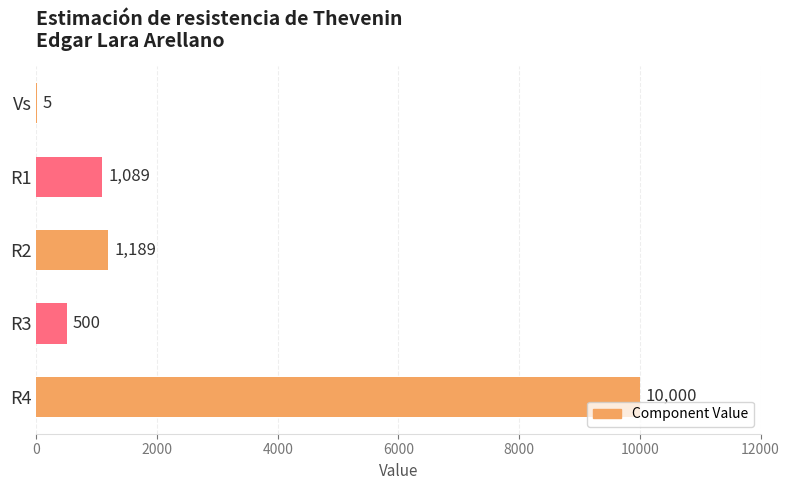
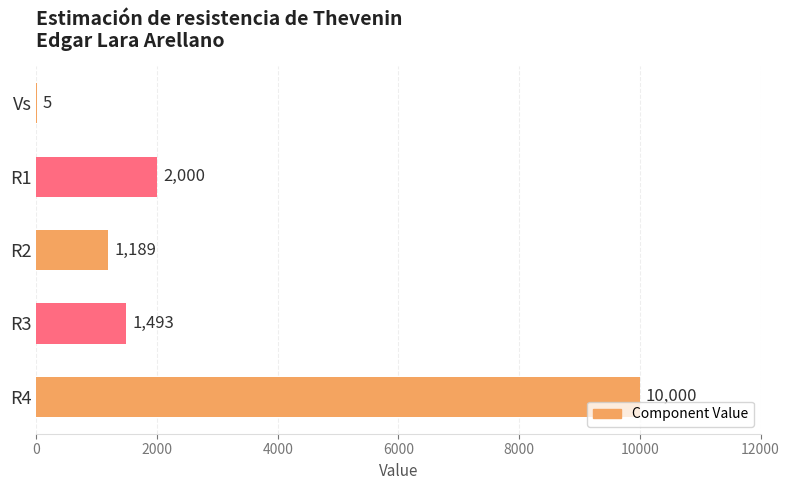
R1: 1,089 -> 2,000
R3: 500 -> 1,493
